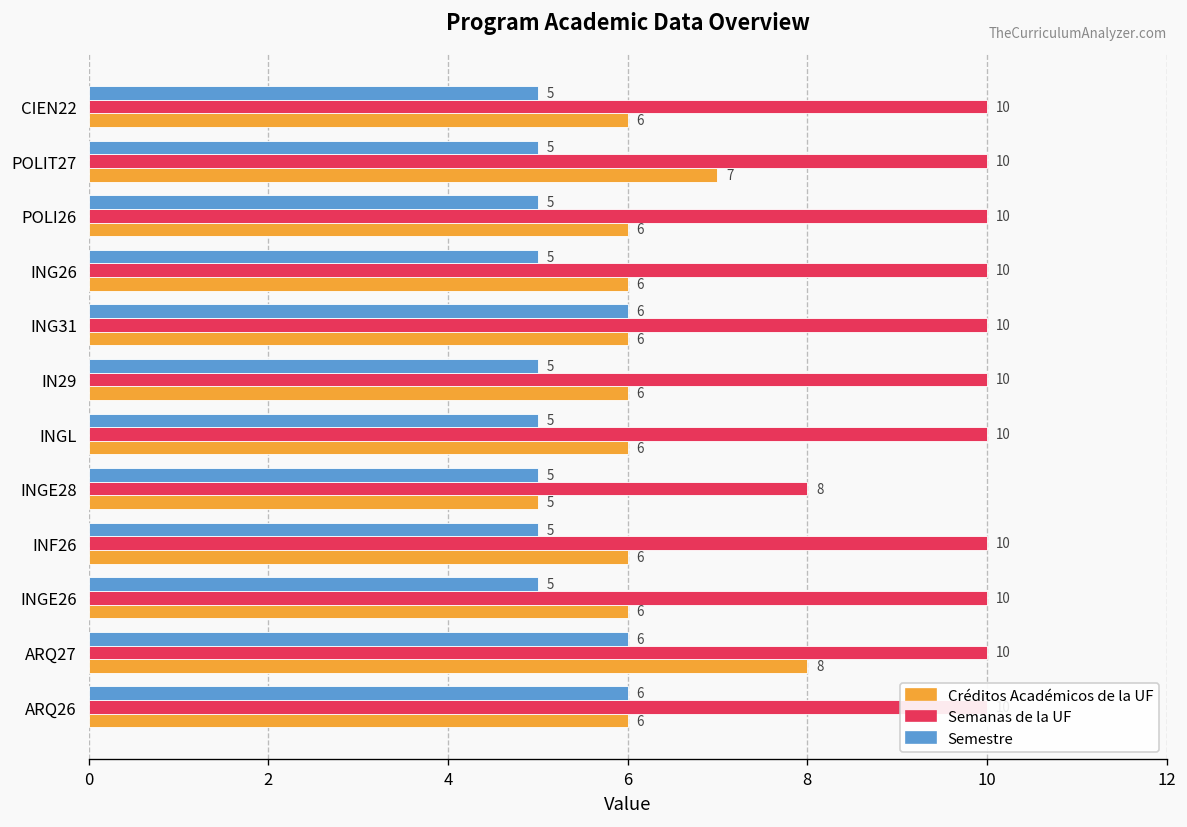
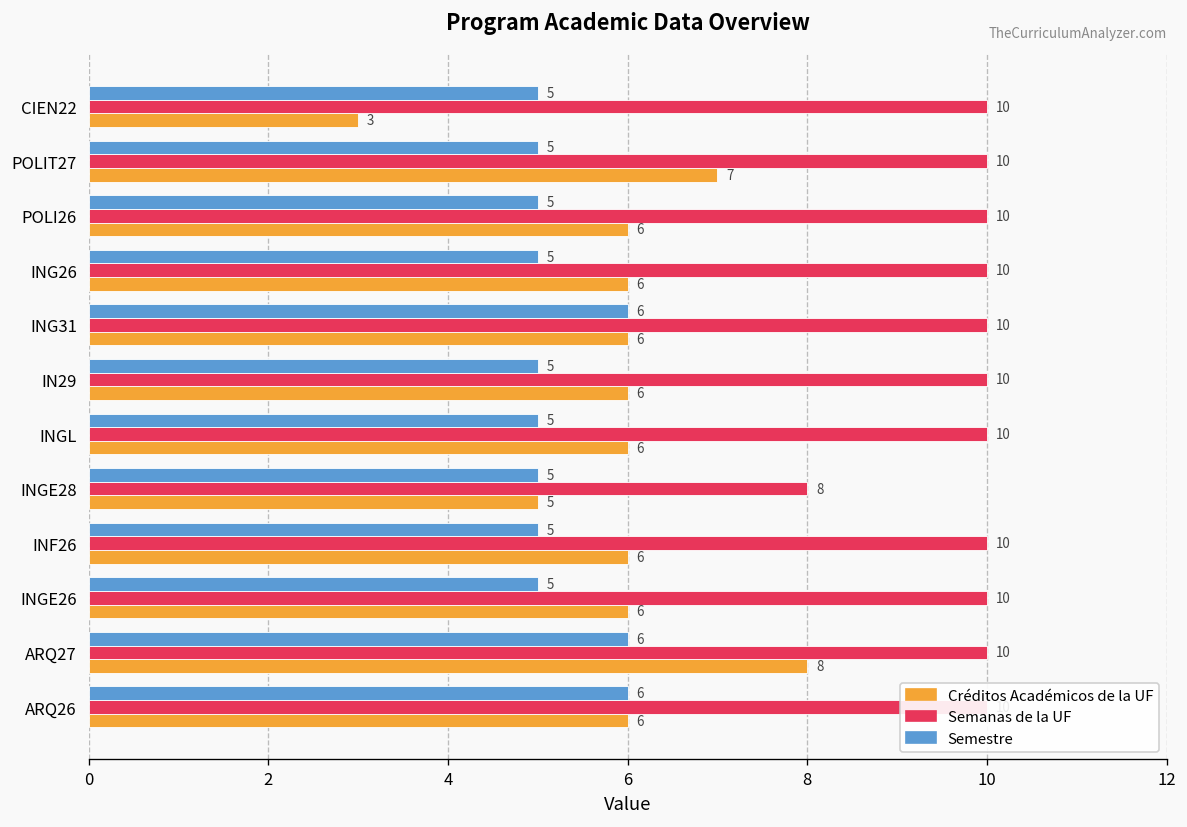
Créditos Académicos de la UF, CIEN22: 6 -> 3
